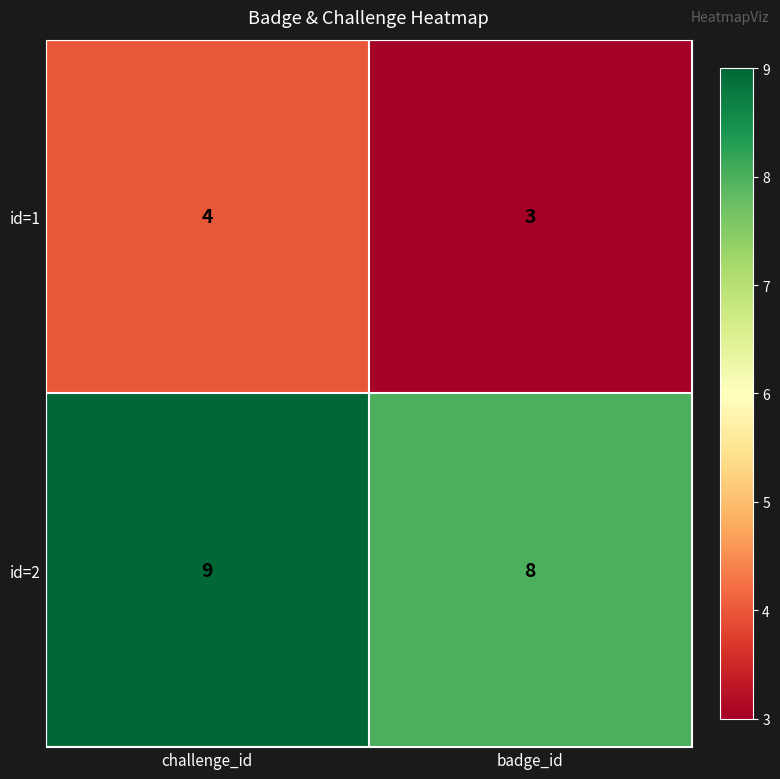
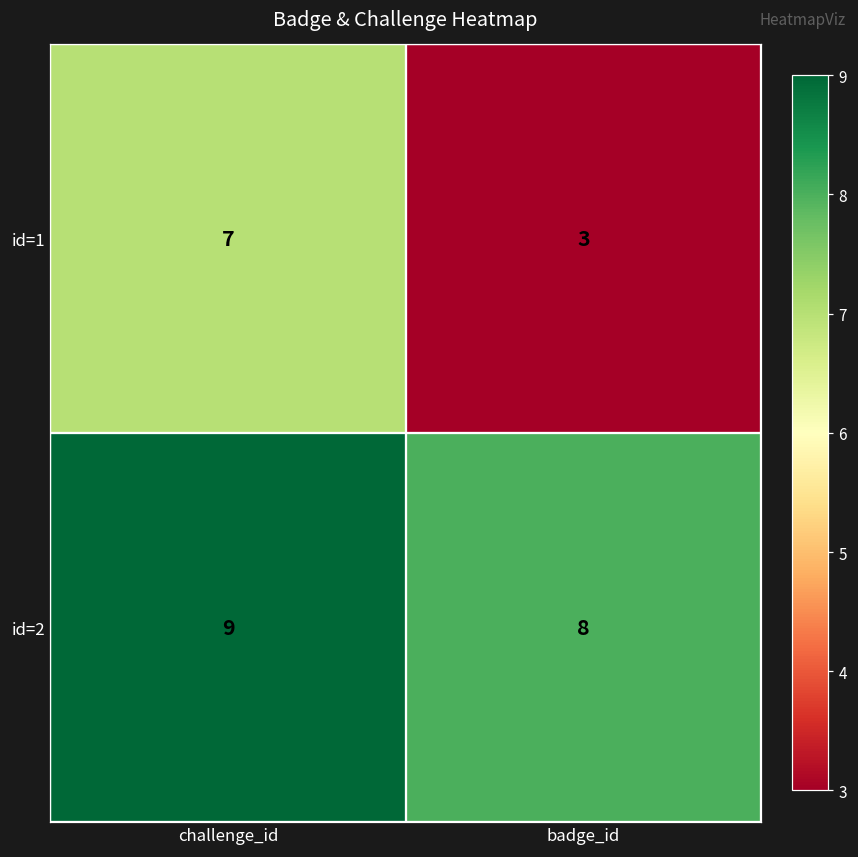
id=1, challenge_id: 4 -> 7
